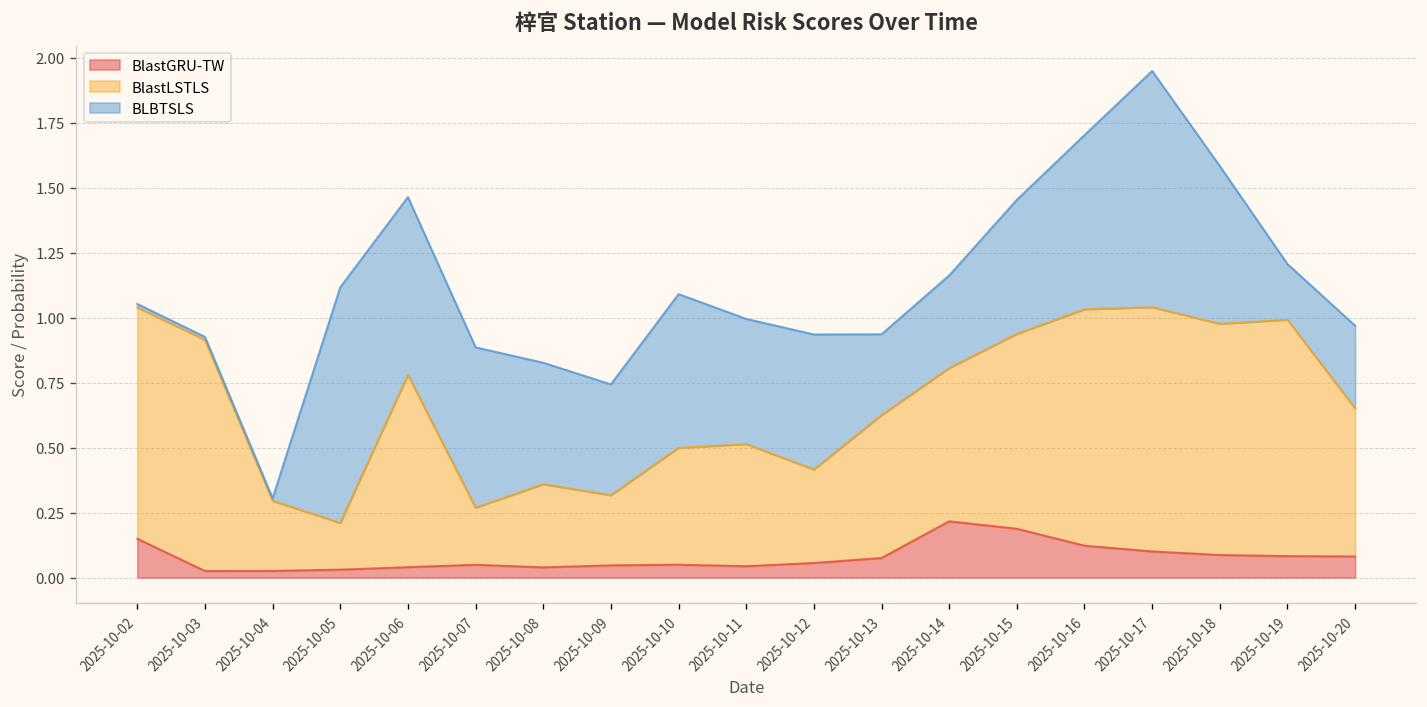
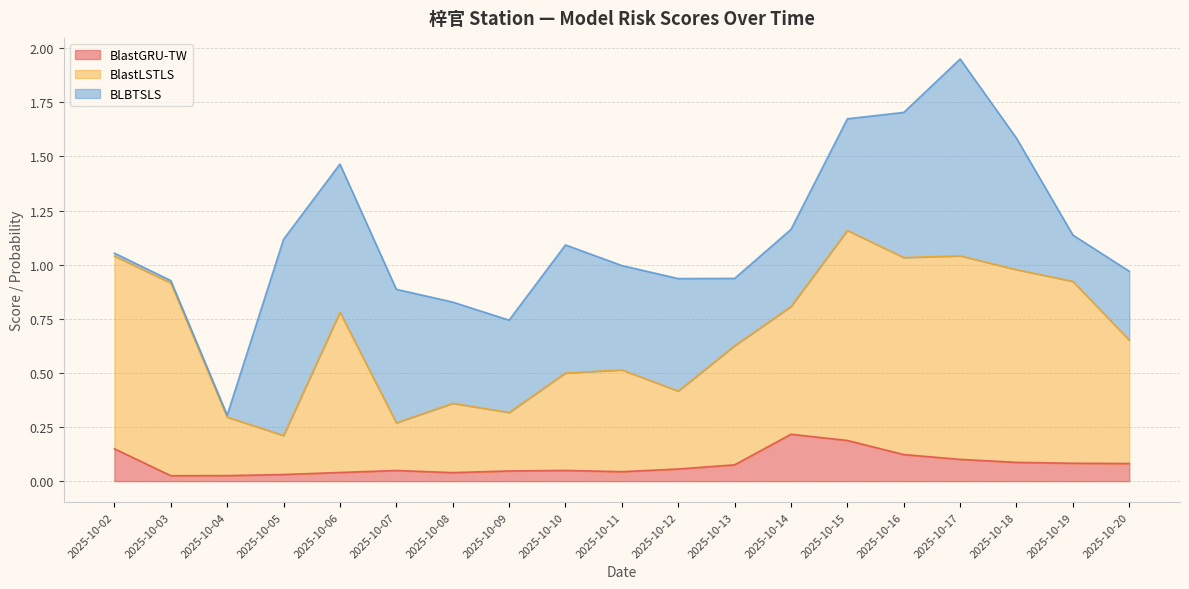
BlastLSTLS, 2025-10-15: 0.75 -> 0.97
BlastLSTLS, 2025-10-19: 0.91 -> 0.84
